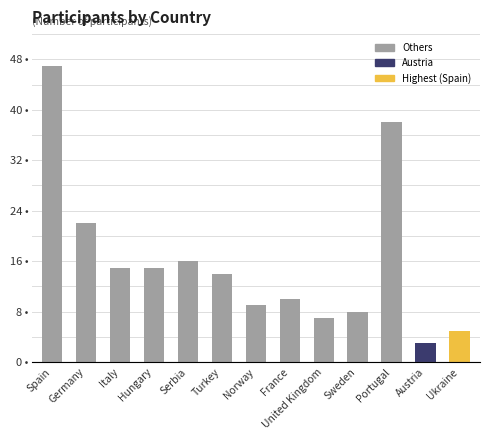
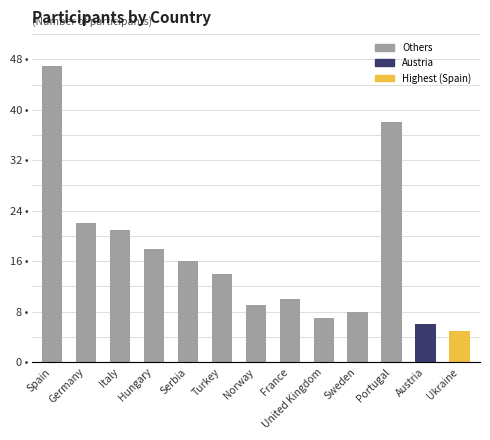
Italy: 15 • -> 21 •
Hungary: 15 • -> 18 •
Austria: 3 • -> 6 •
